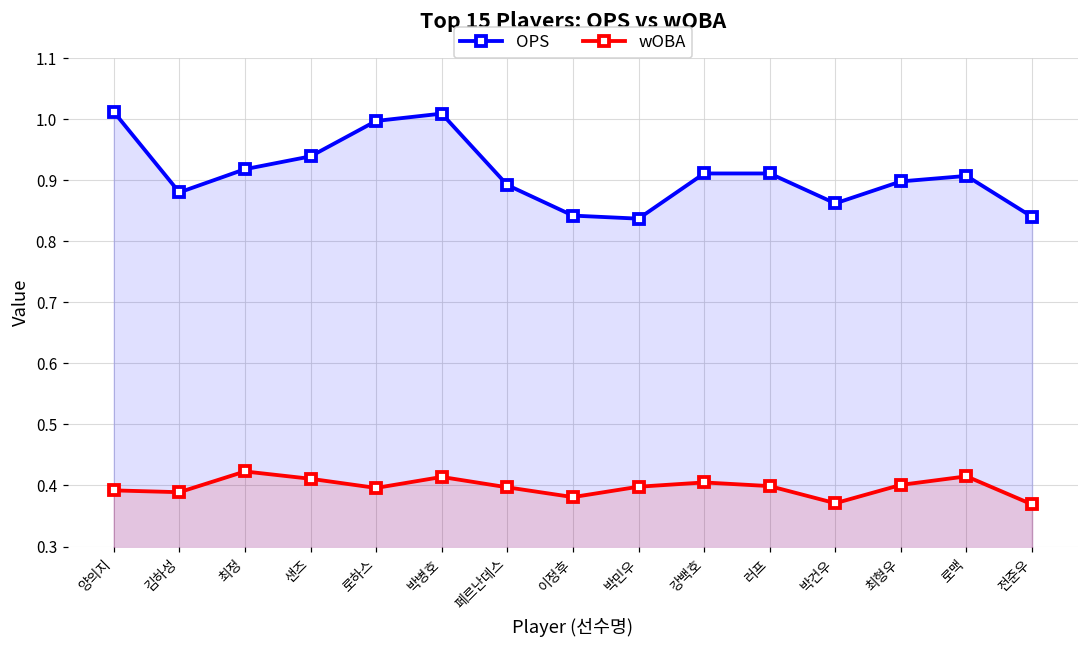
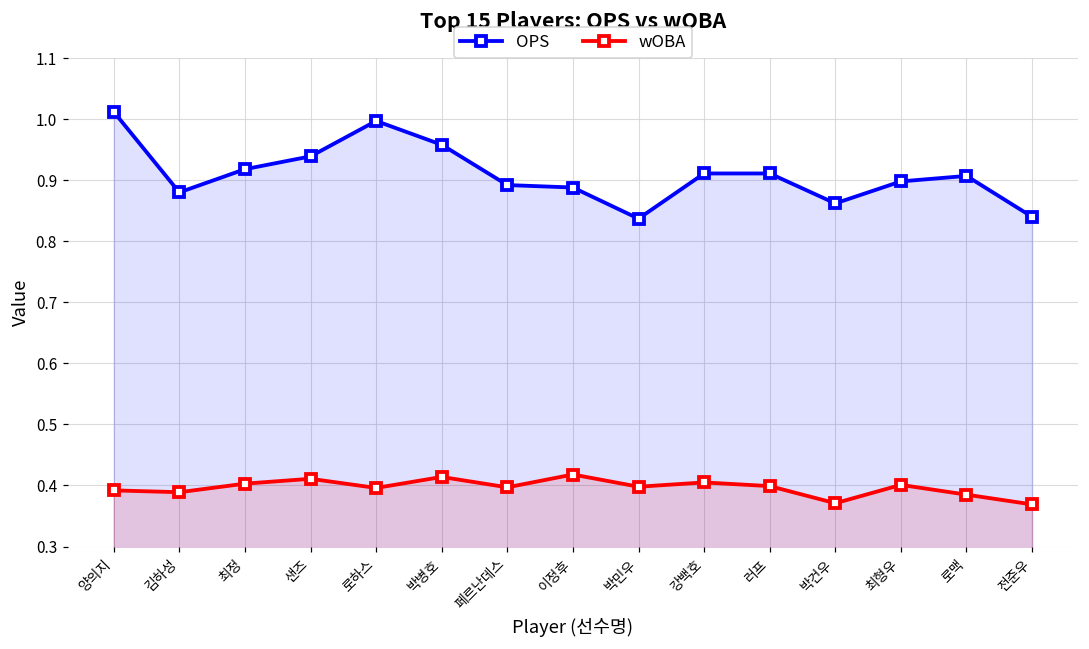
wOBA, 최정: 0.42 -> 0.40
OPS, 박병호: 1.01 -> 0.96
OPS, 이정후: 0.84 -> 0.89
wOBA, 이정후: 0.38 -> 0.42
wOBA, 로맥: 0.42 -> 0.39
